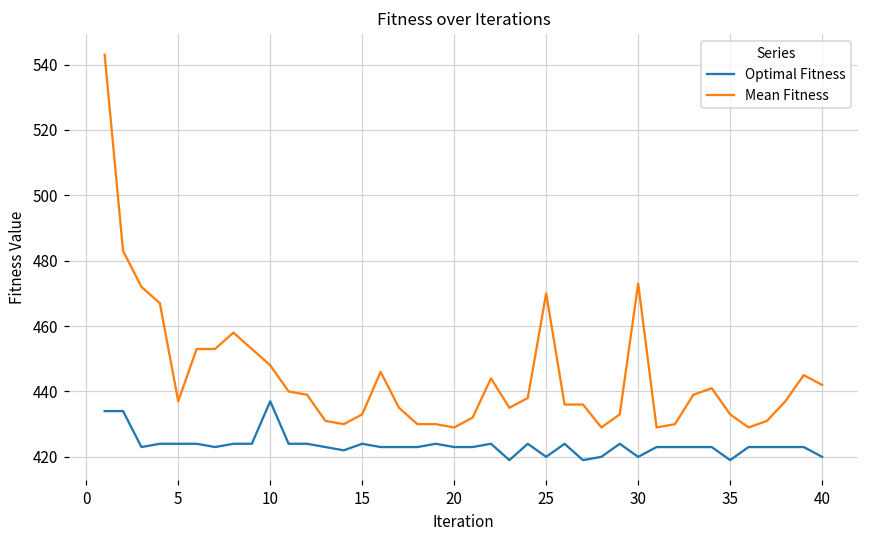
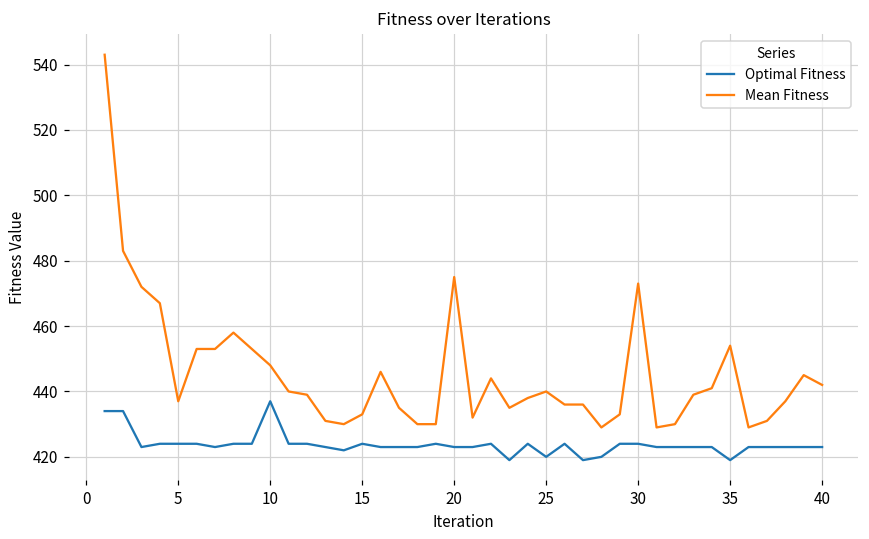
Mean Fitness, 20: 429 -> 475
Mean Fitness, 25: 470 -> 440
Optimal Fitness, 30: 420 -> 424
Mean Fitness, 35: 433 -> 454
Optimal Fitness, 40: 420 -> 423
